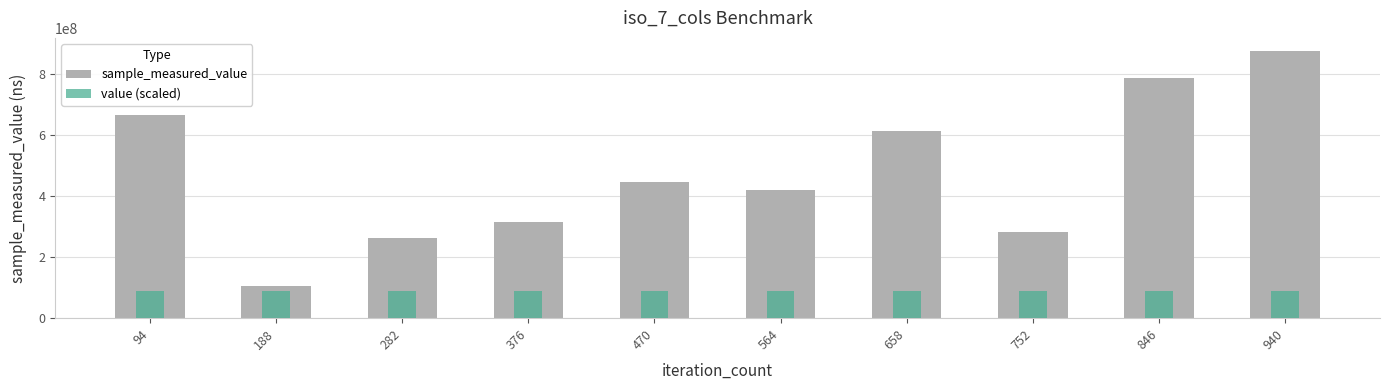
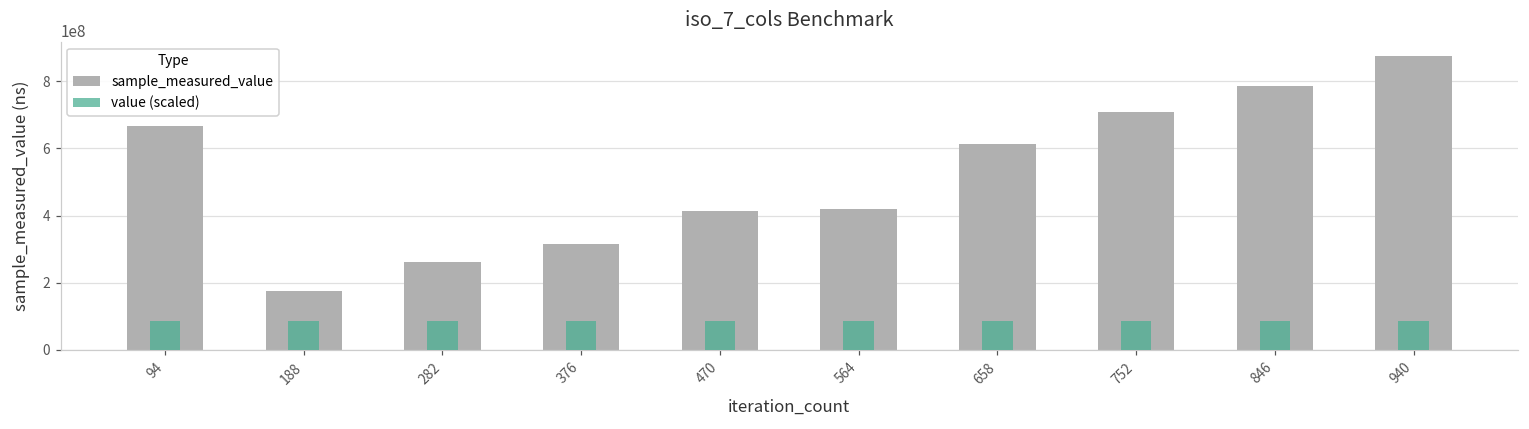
sample_measured_value, 188: 100000000 -> 180000000
sample_measured_value, 470: 450000000 -> 410000000
sample_measured_value, 752: 280000000 -> 710000000
